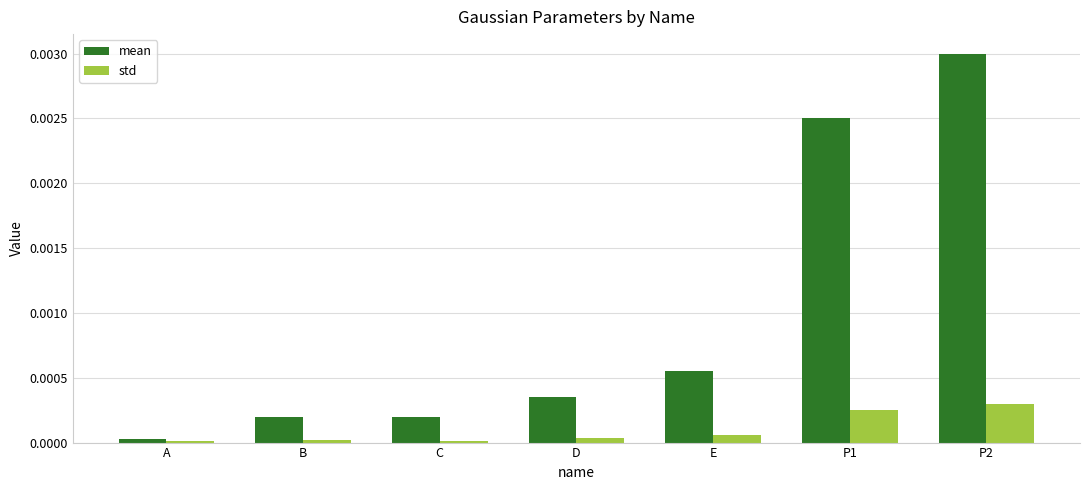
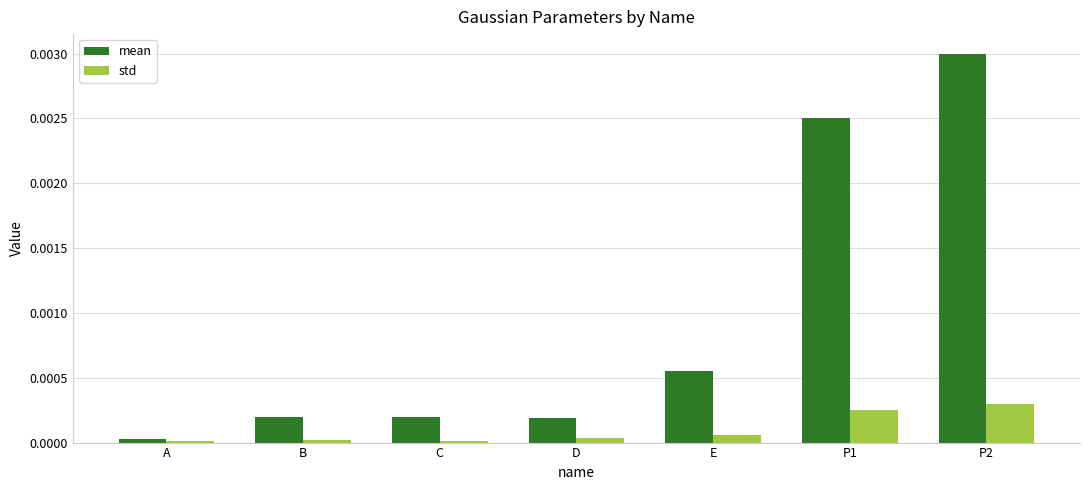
mean, D: 0.00035 -> 0.00019
